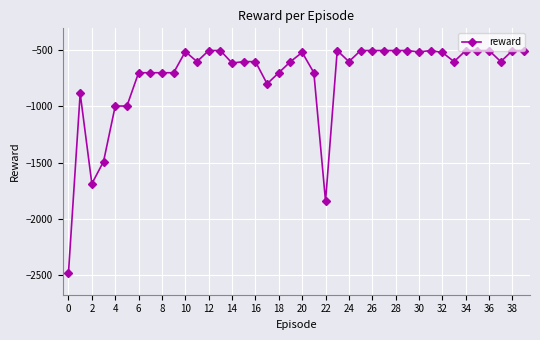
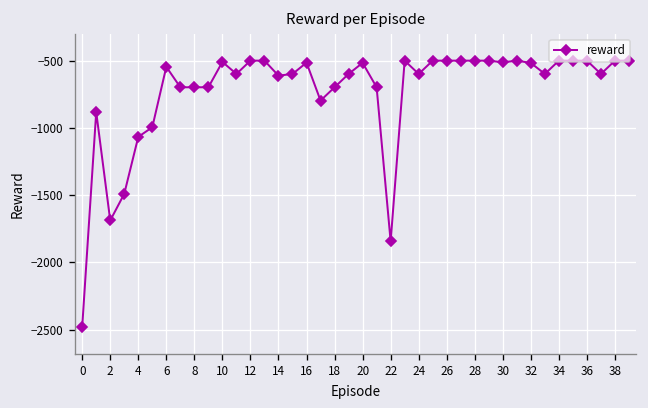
4: -1000 -> -1070
6: -700 -> -550
16: -600 -> -520
